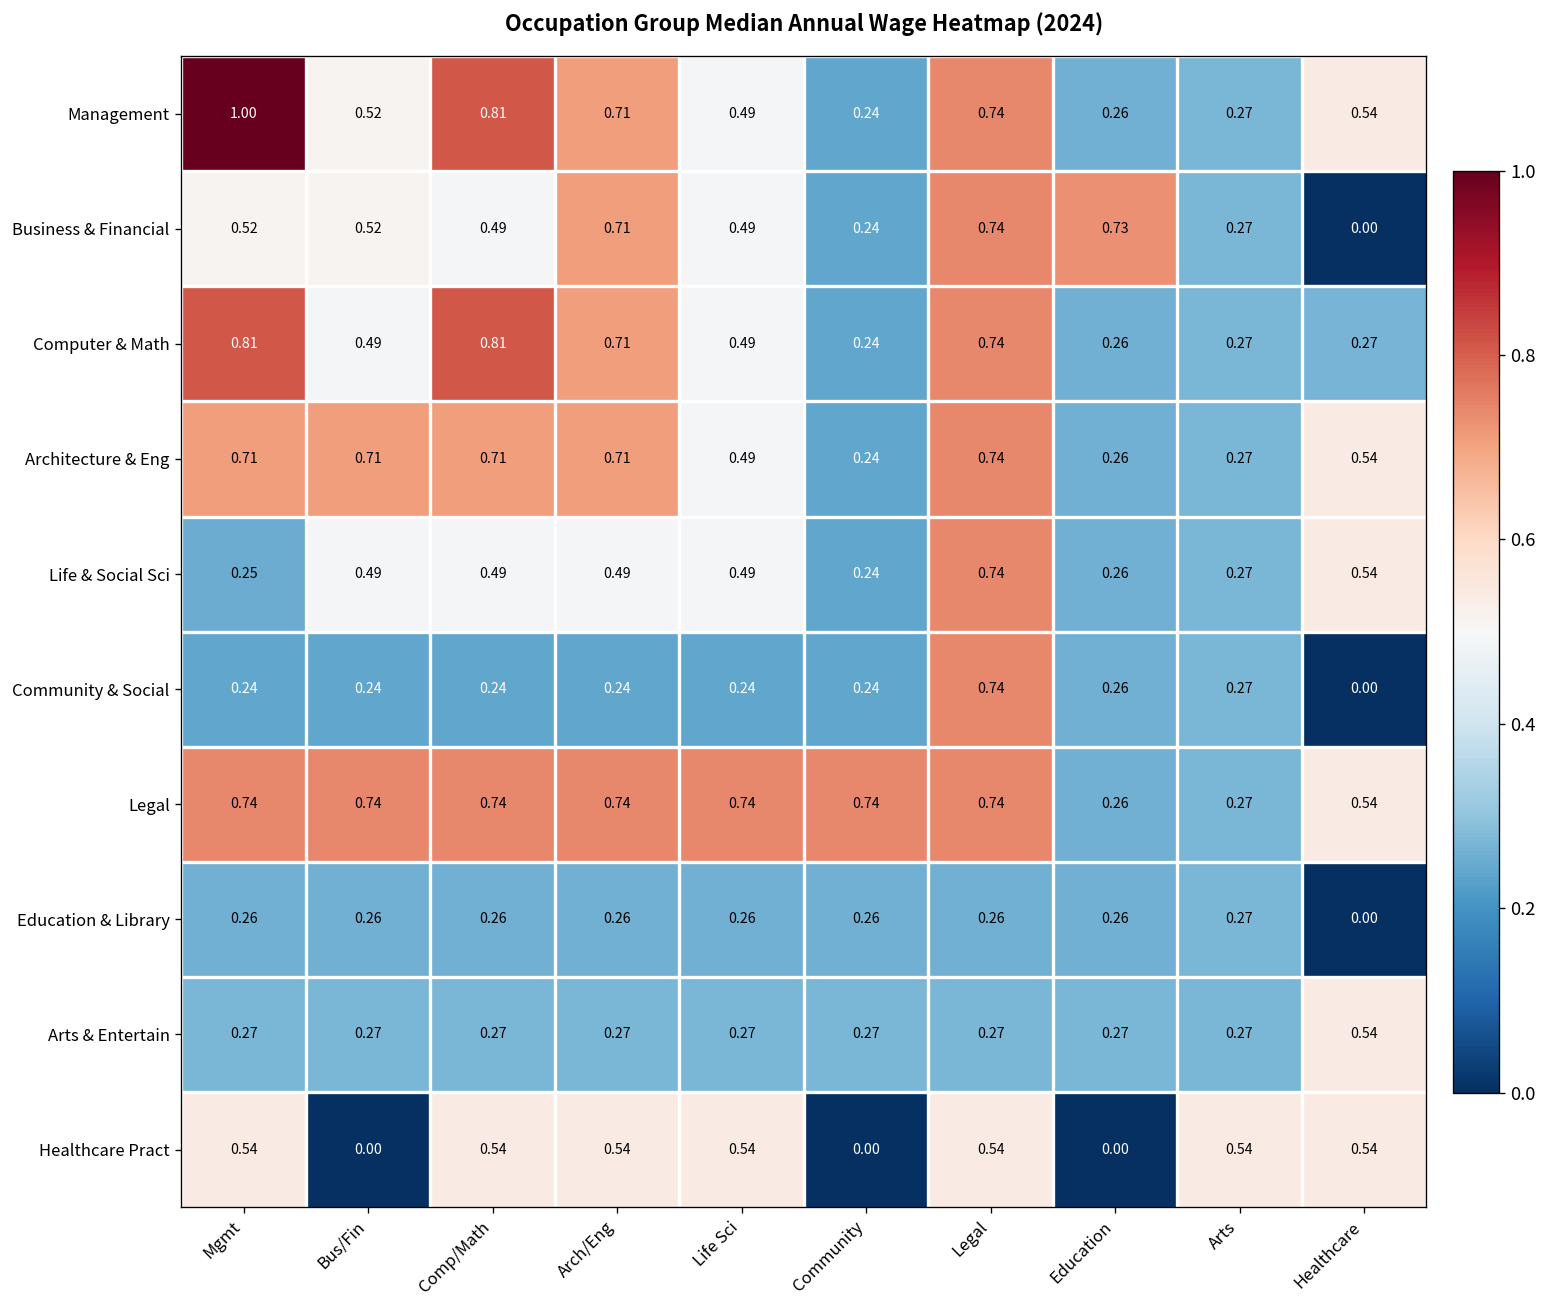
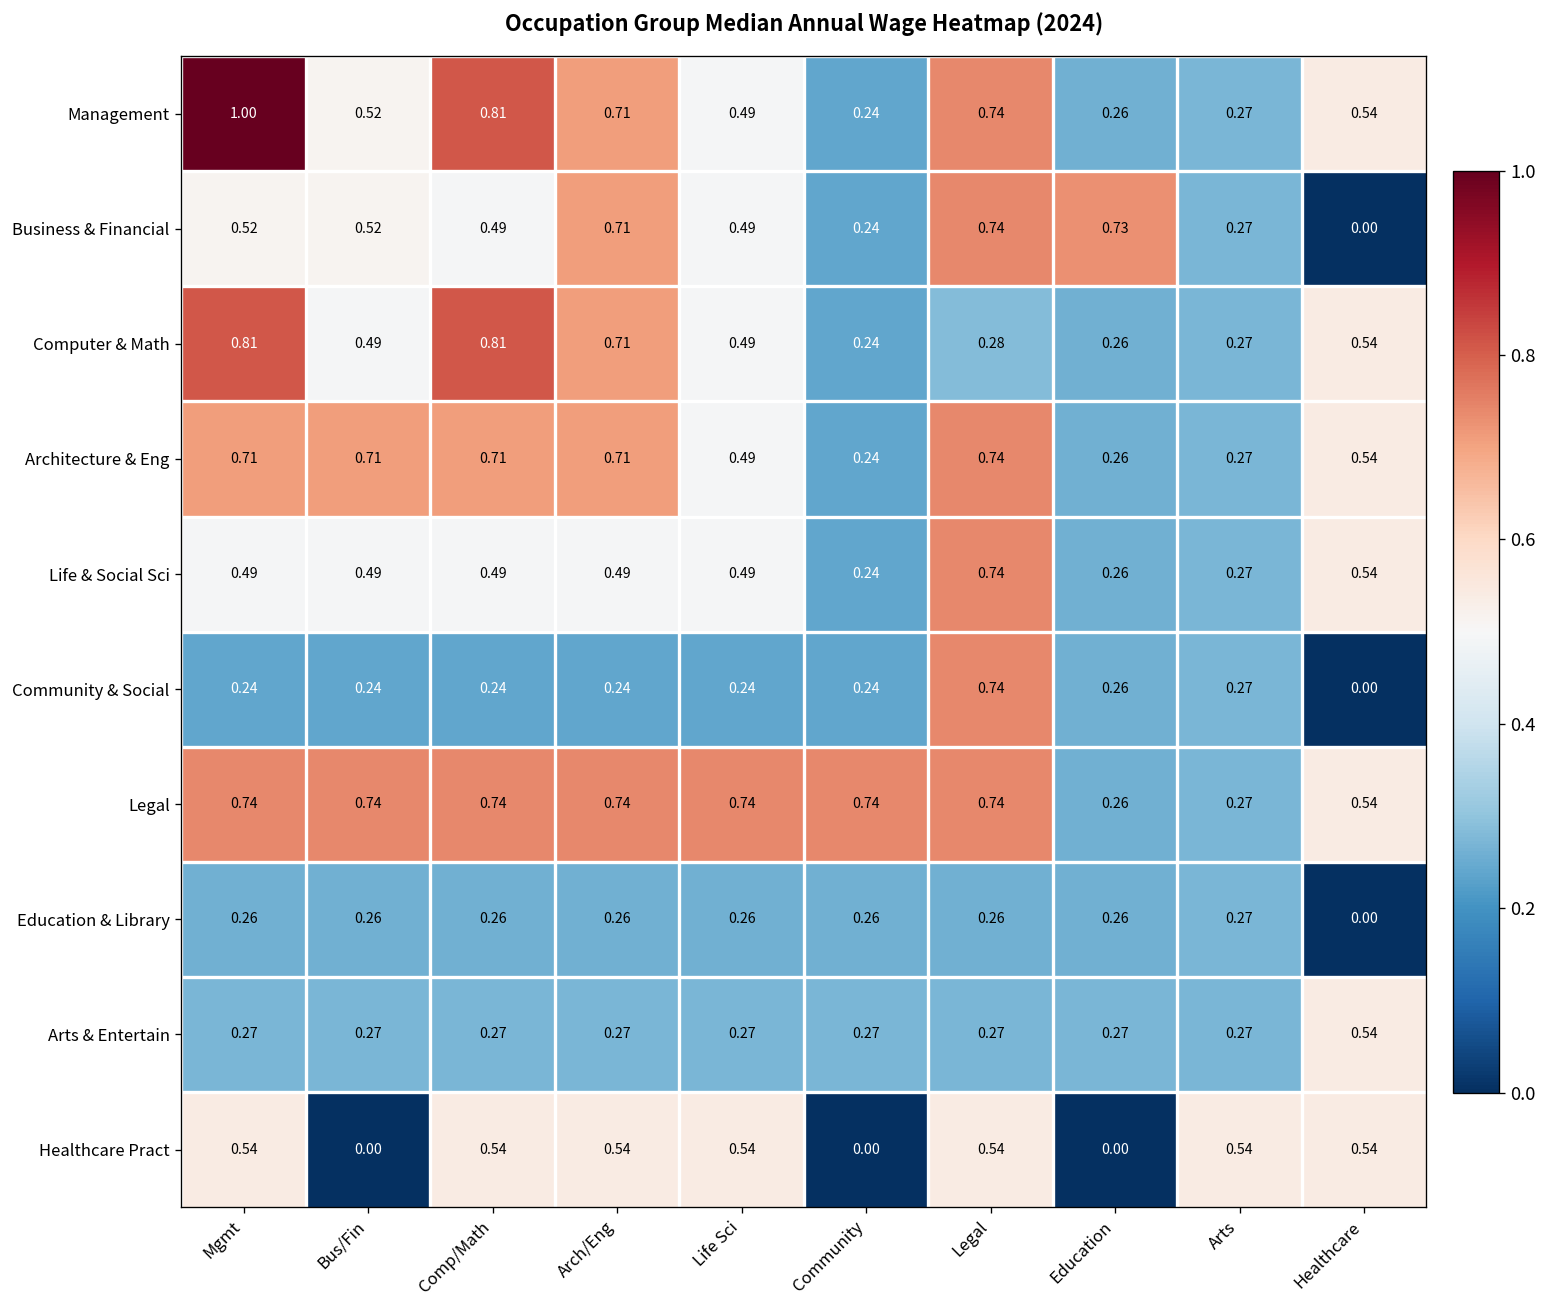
Computer & Math, Legal: 0.74 -> 0.28
Computer & Math, Healthcare: 0.27 -> 0.54
Life & Social Sci, Mgmt: 0.25 -> 0.49
